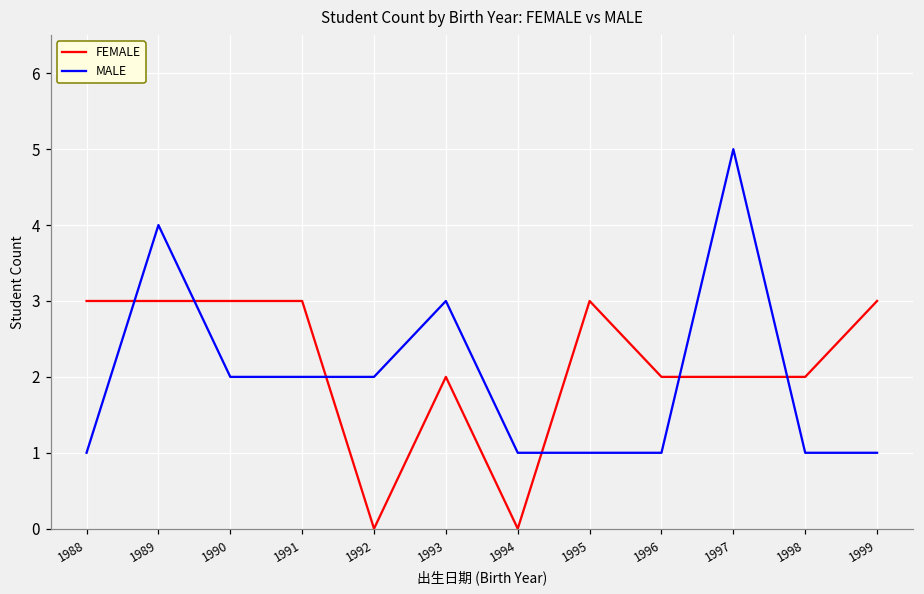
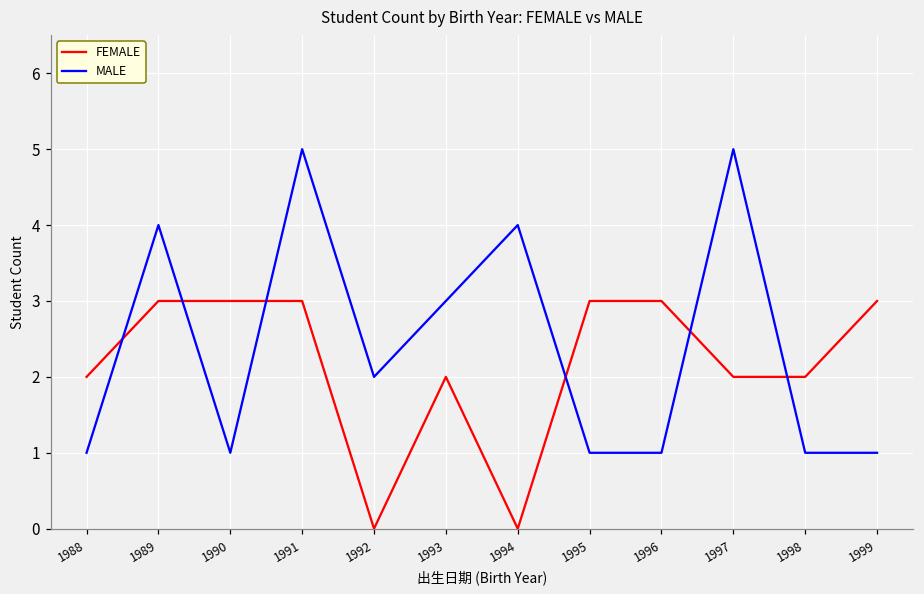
FEMALE, 1988: 3 -> 2
MALE, 1990: 2 -> 1
MALE, 1991: 2 -> 5
MALE, 1994: 1 -> 4
FEMALE, 1996: 2 -> 3
